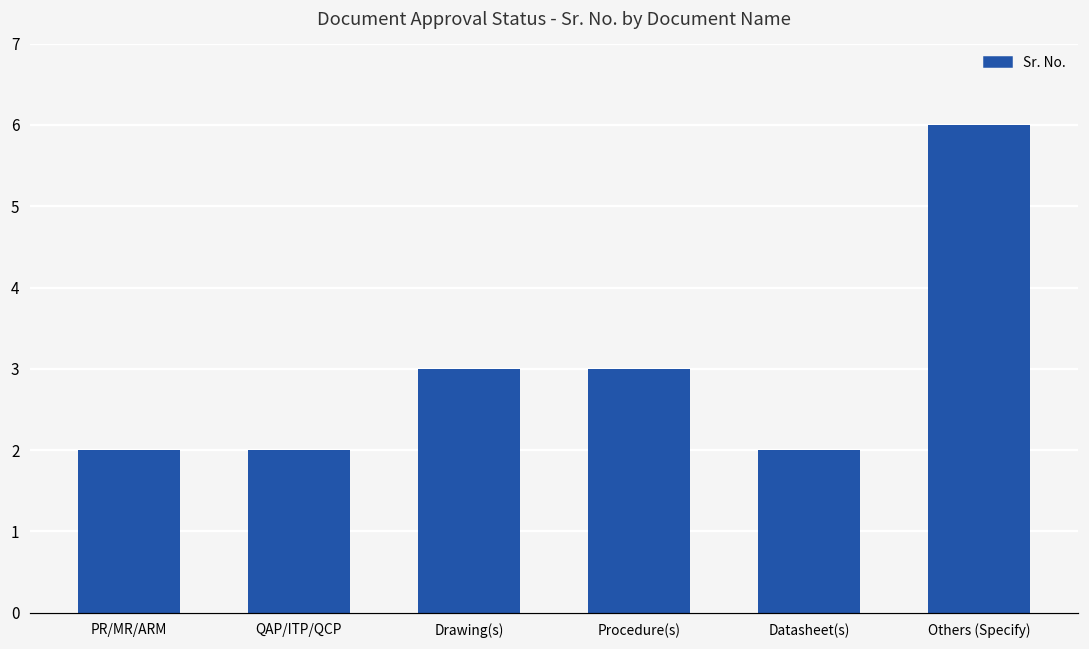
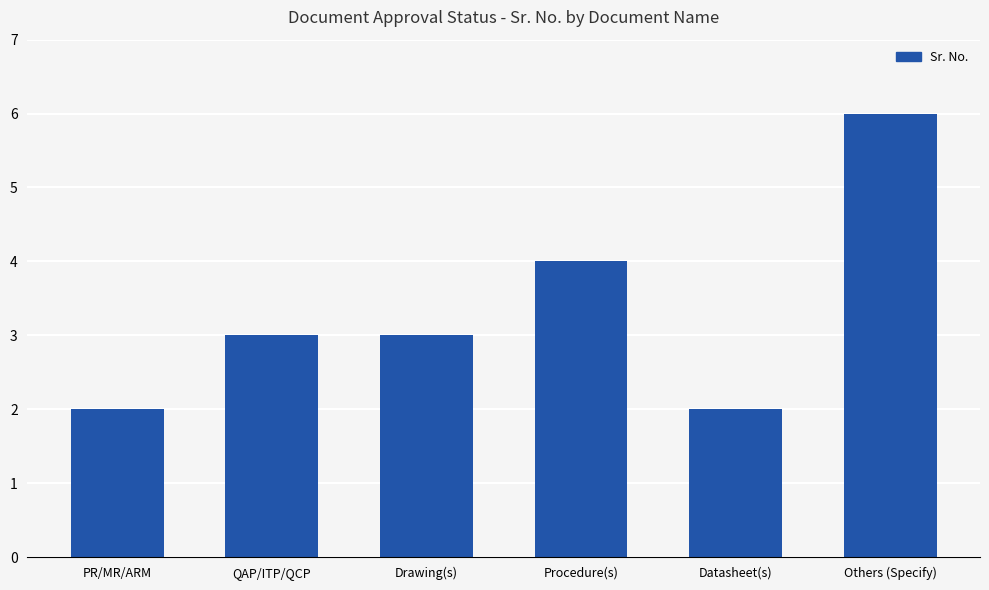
QAP/ITP/QCP: 2 -> 3
Procedure(s): 3 -> 4
